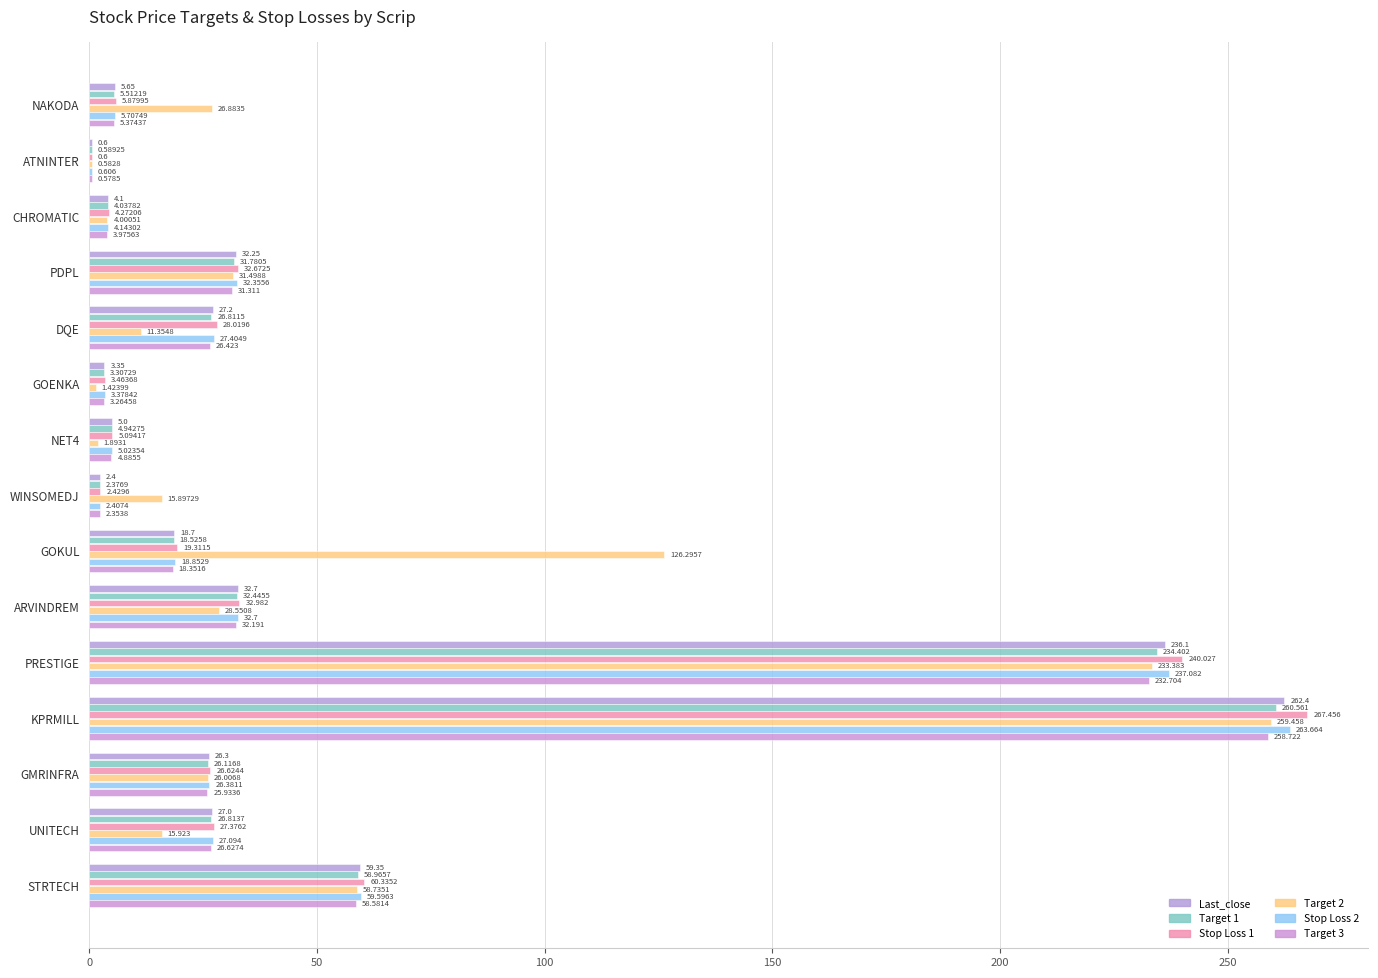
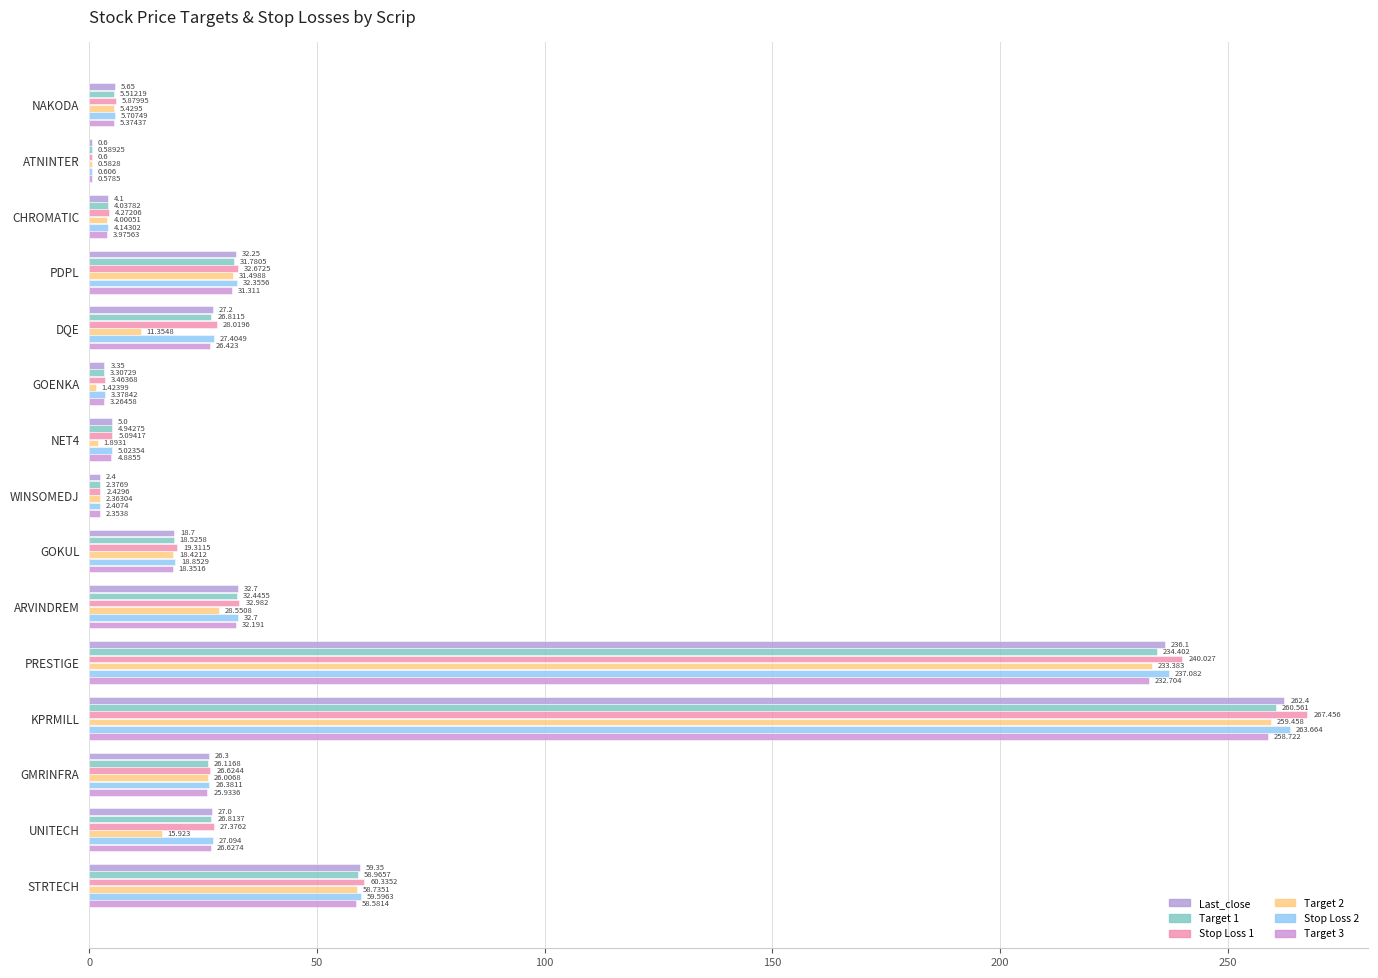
Target 2, NAKODA: 26.8835 -> 5.4295
Target 2, WINSOMEDJ: 15.89729 -> 2.36304
Target 2, GOKUL: 126.2957 -> 18.4212
